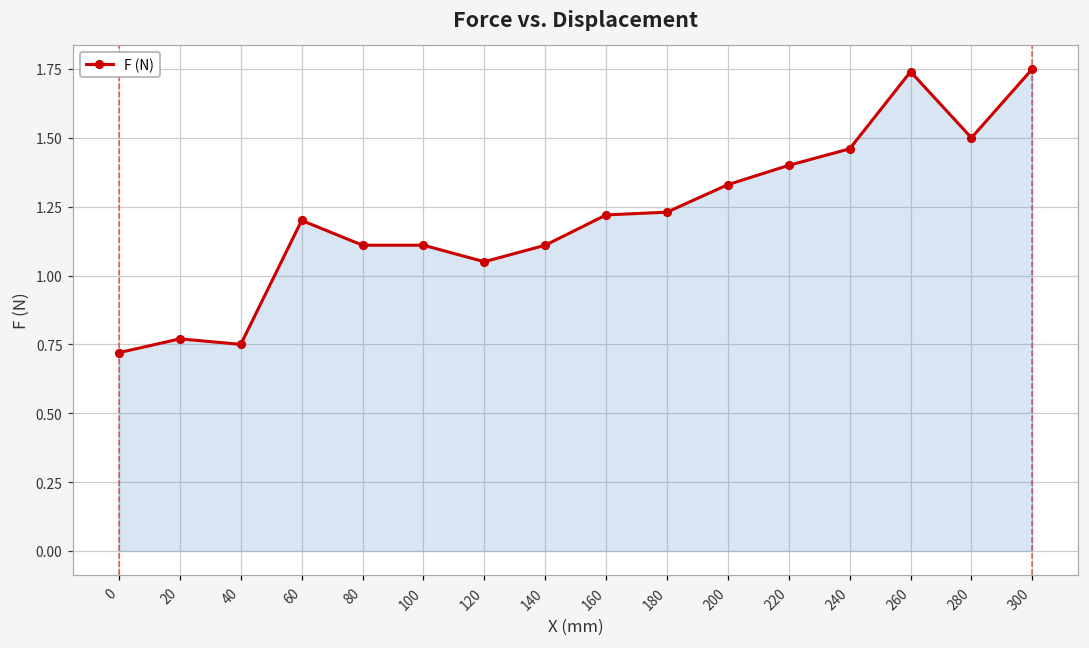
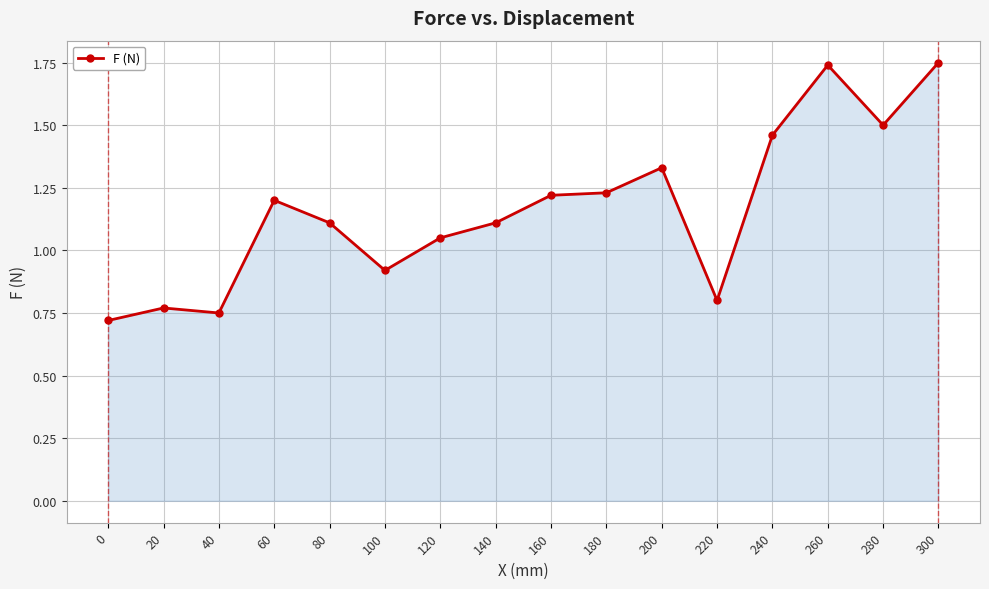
100: 1.11 -> 0.92
220: 1.4 -> 0.8
